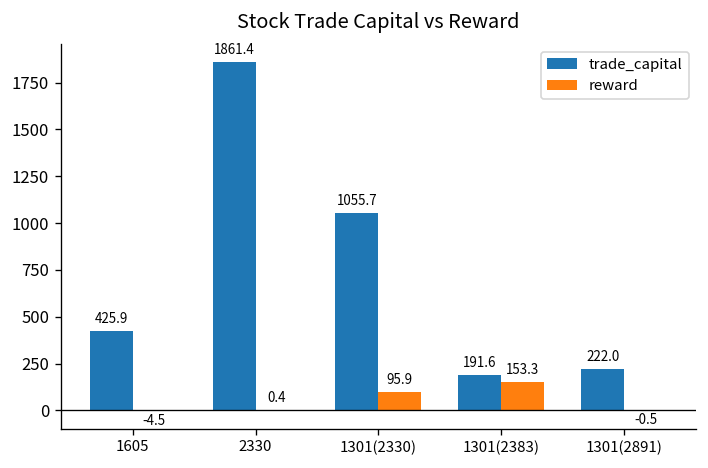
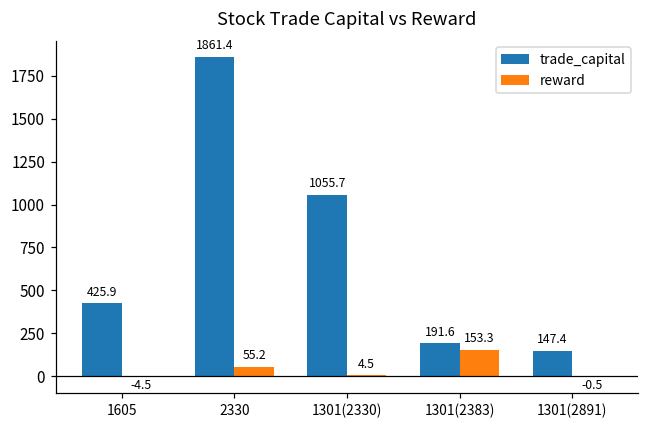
reward, 2330: 0.4 -> 55.2
reward, 1301(2330): 95.9 -> 4.5
trade_capital, 1301(2891): 222.0 -> 147.4
